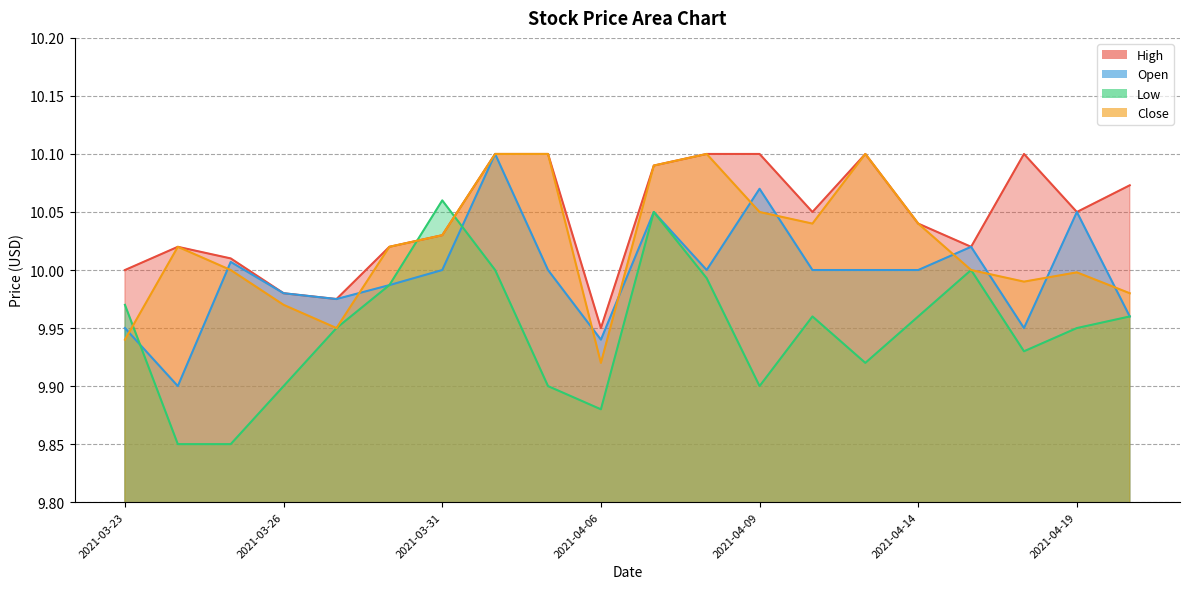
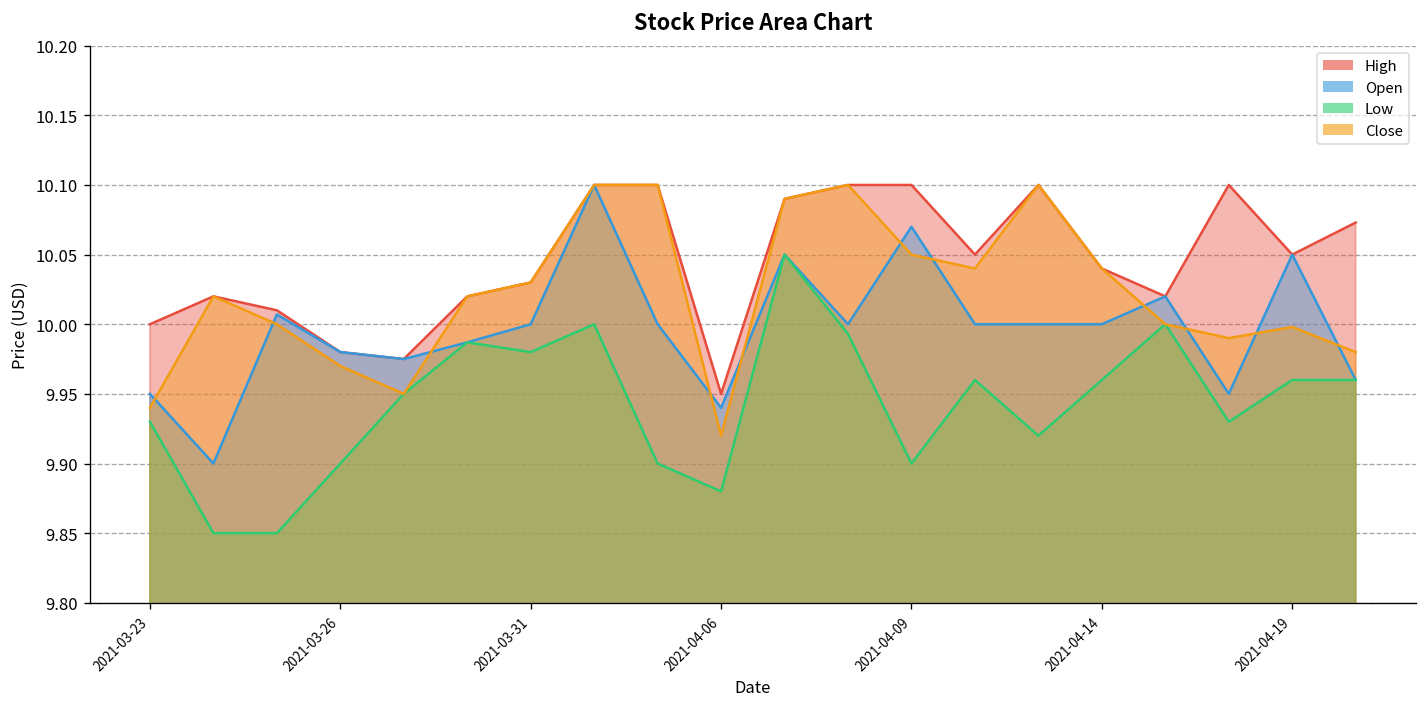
Low, 2021-03-23: 9.97 -> 9.93
Low, 2021-03-31: 10.06 -> 9.98
Low, 2021-04-19: 9.95 -> 9.96
